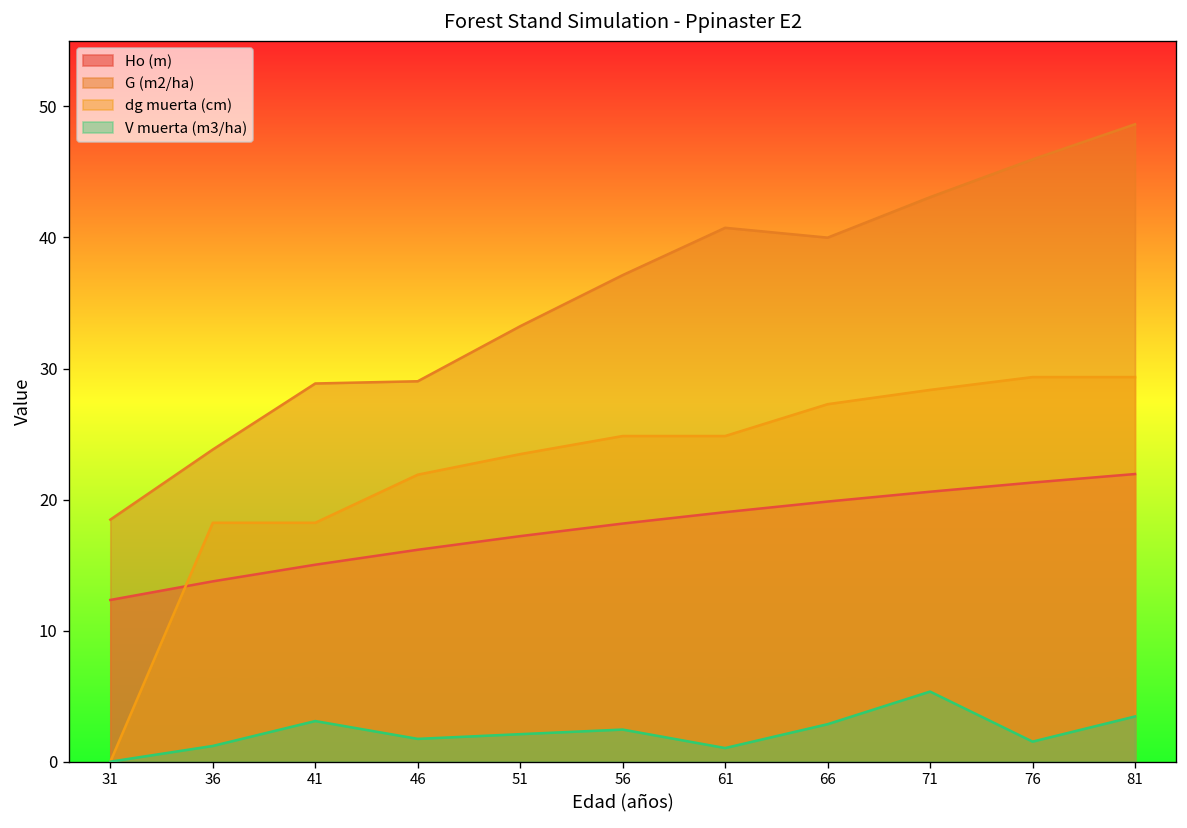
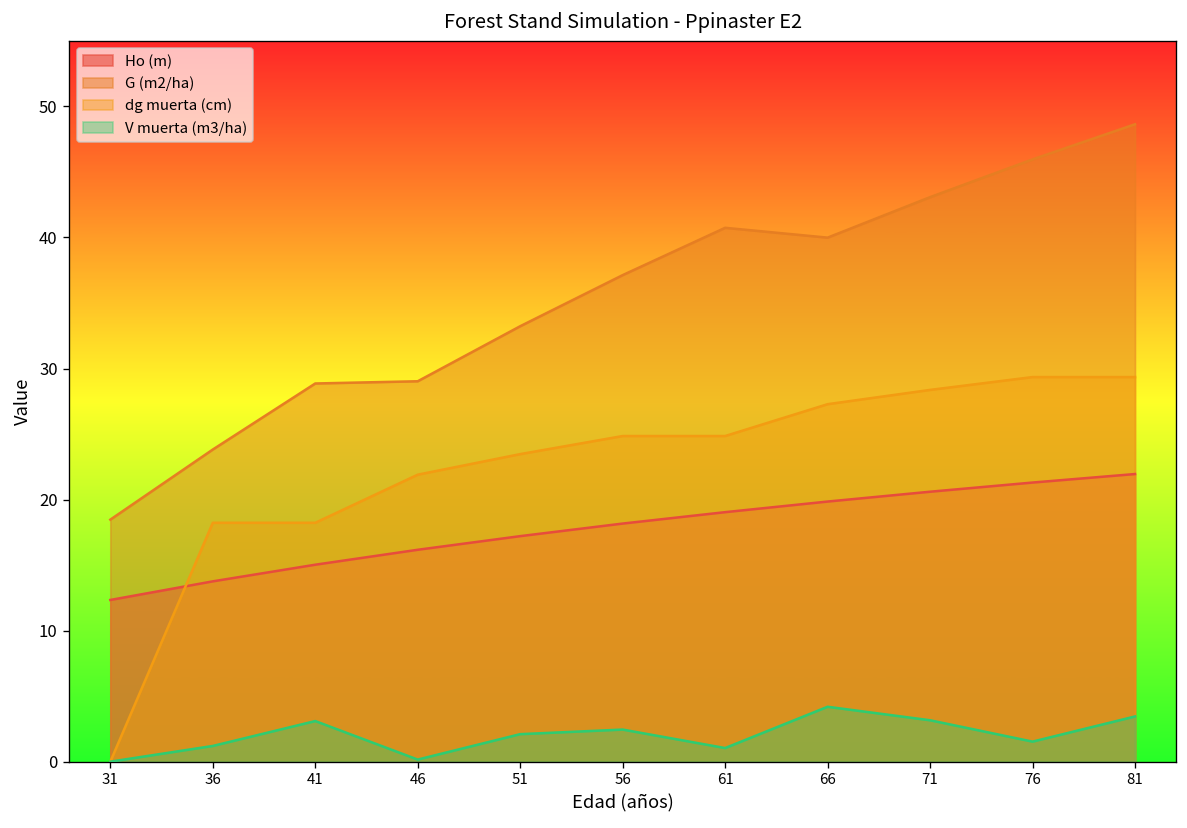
V muerta (m3/ha), 46: 1.7 -> 0.2
V muerta (m3/ha), 66: 2.9 -> 4.2
V muerta (m3/ha), 71: 5.4 -> 3.2
